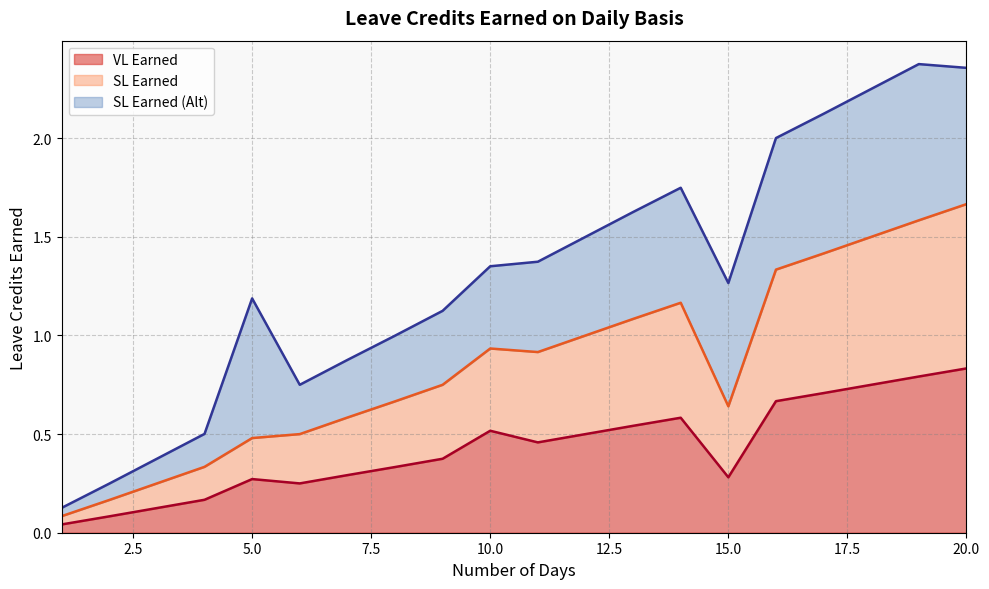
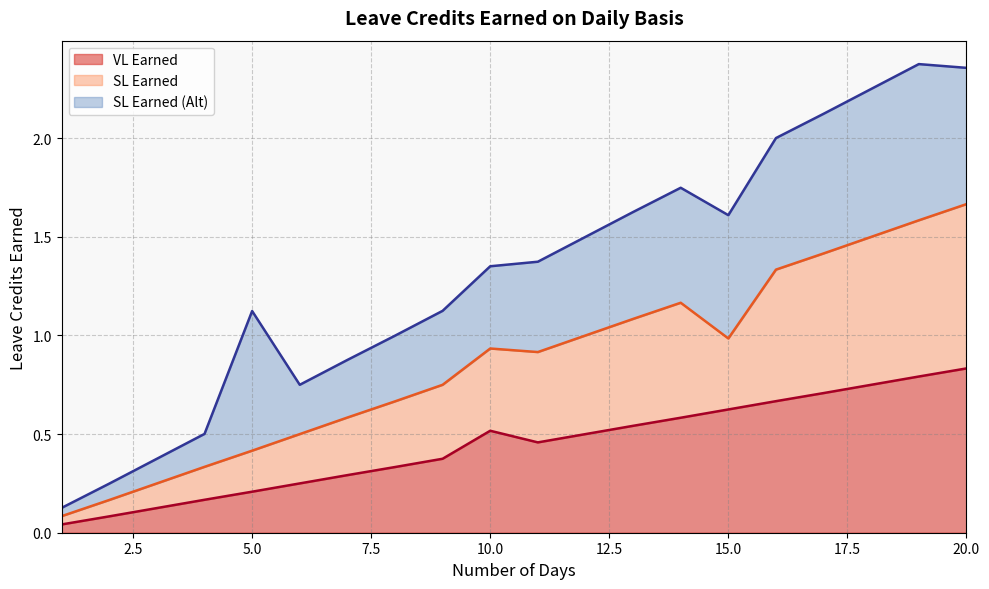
VL Earned, 5.0: 0.27 -> 0.21
VL Earned, 15.0: 0.28 -> 0.63
